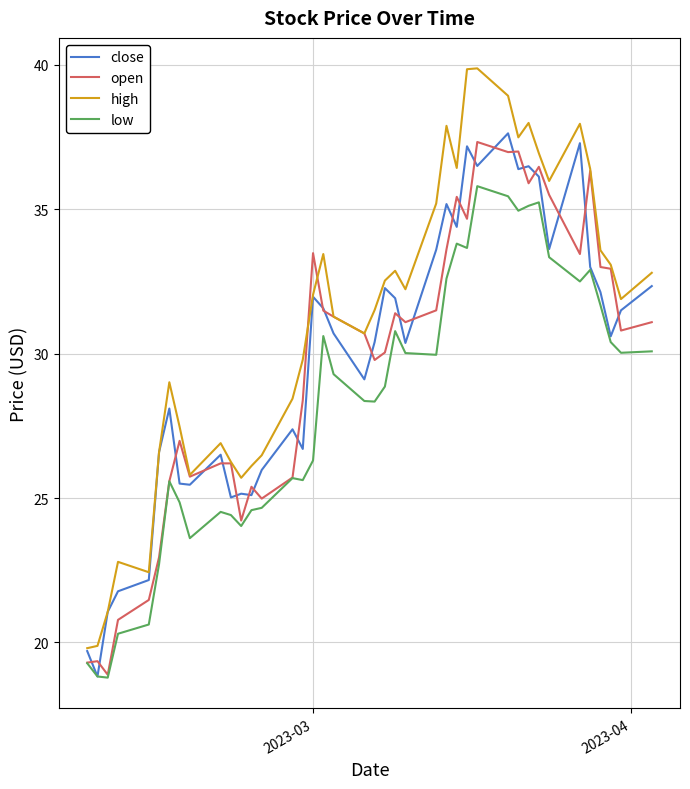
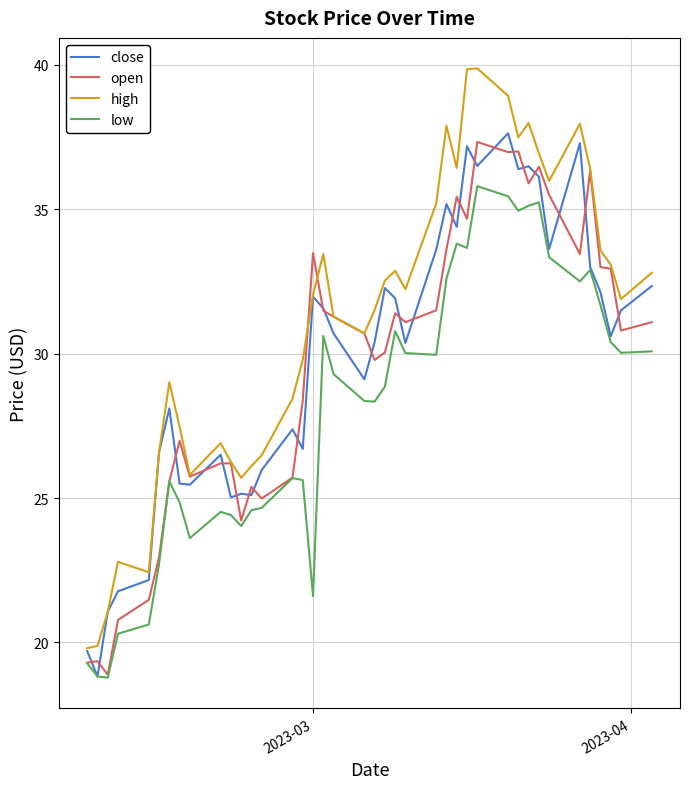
low, 2023-03: 26.3 -> 21.6
